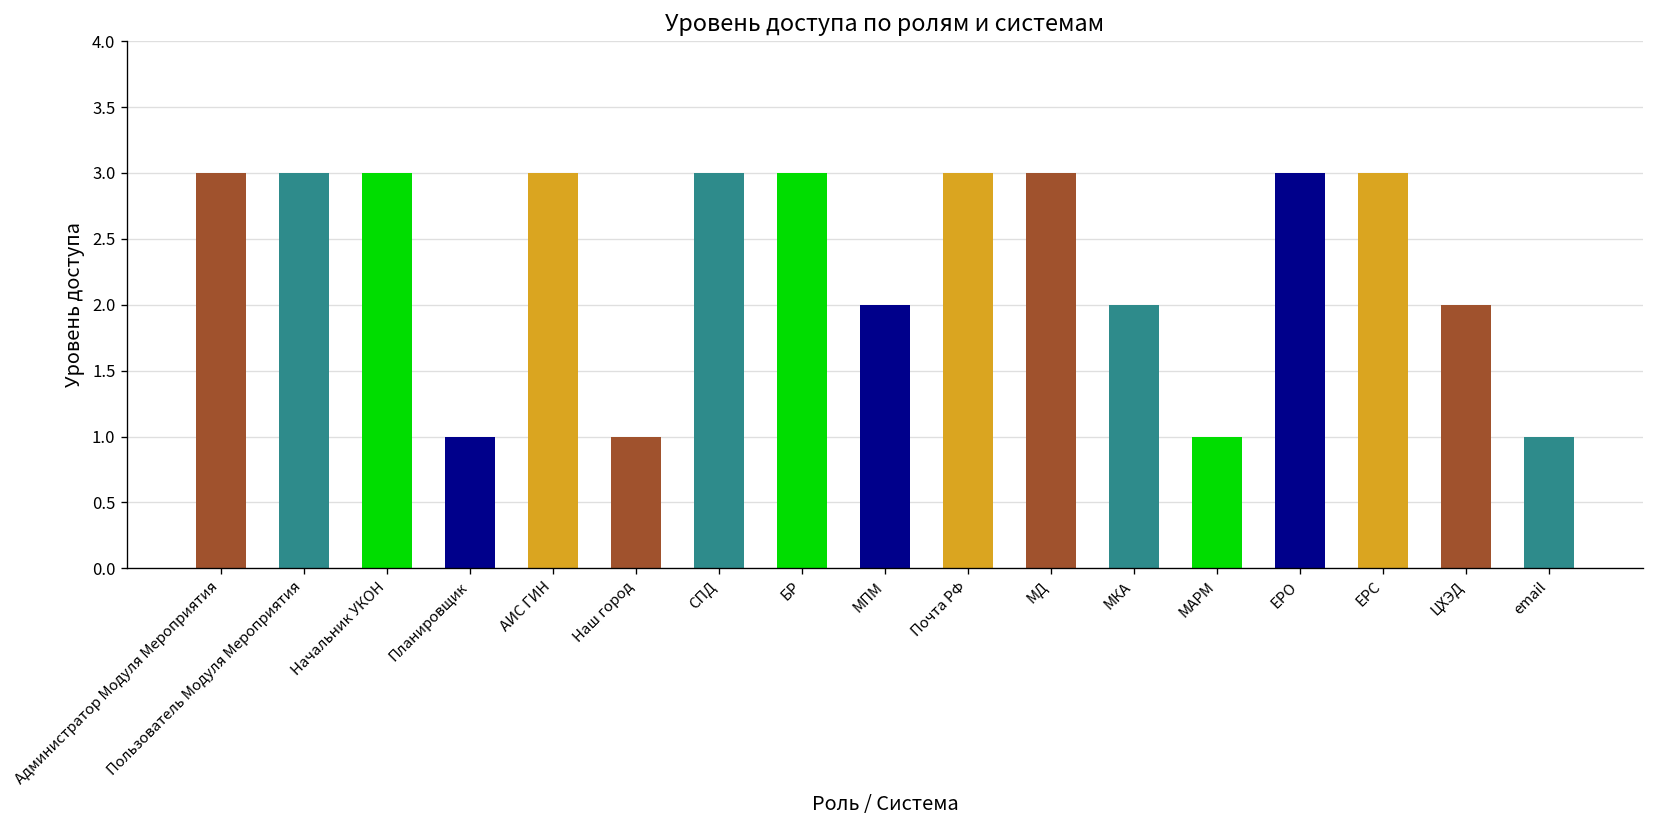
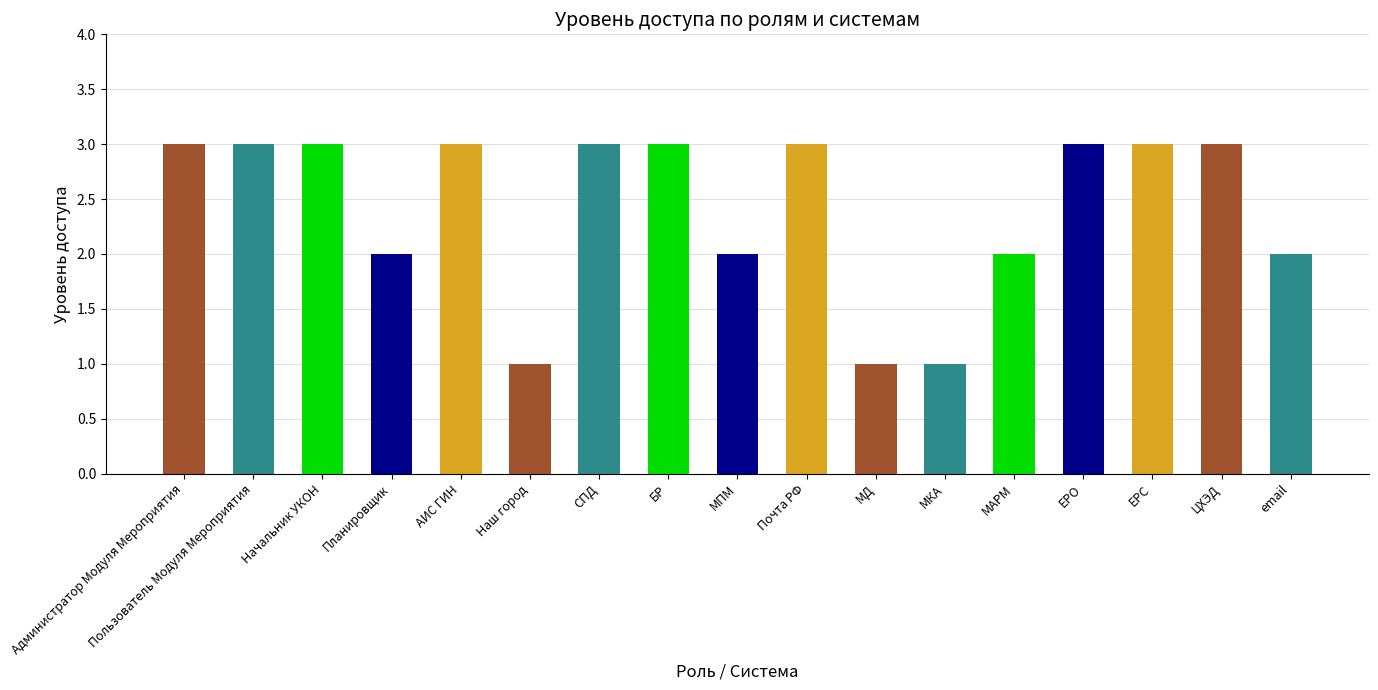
Планировщик: 1 -> 2
МД: 3 -> 1
МКА: 2 -> 1
МАРМ: 1 -> 2
ЦХЭД: 2 -> 3
email: 1 -> 2
